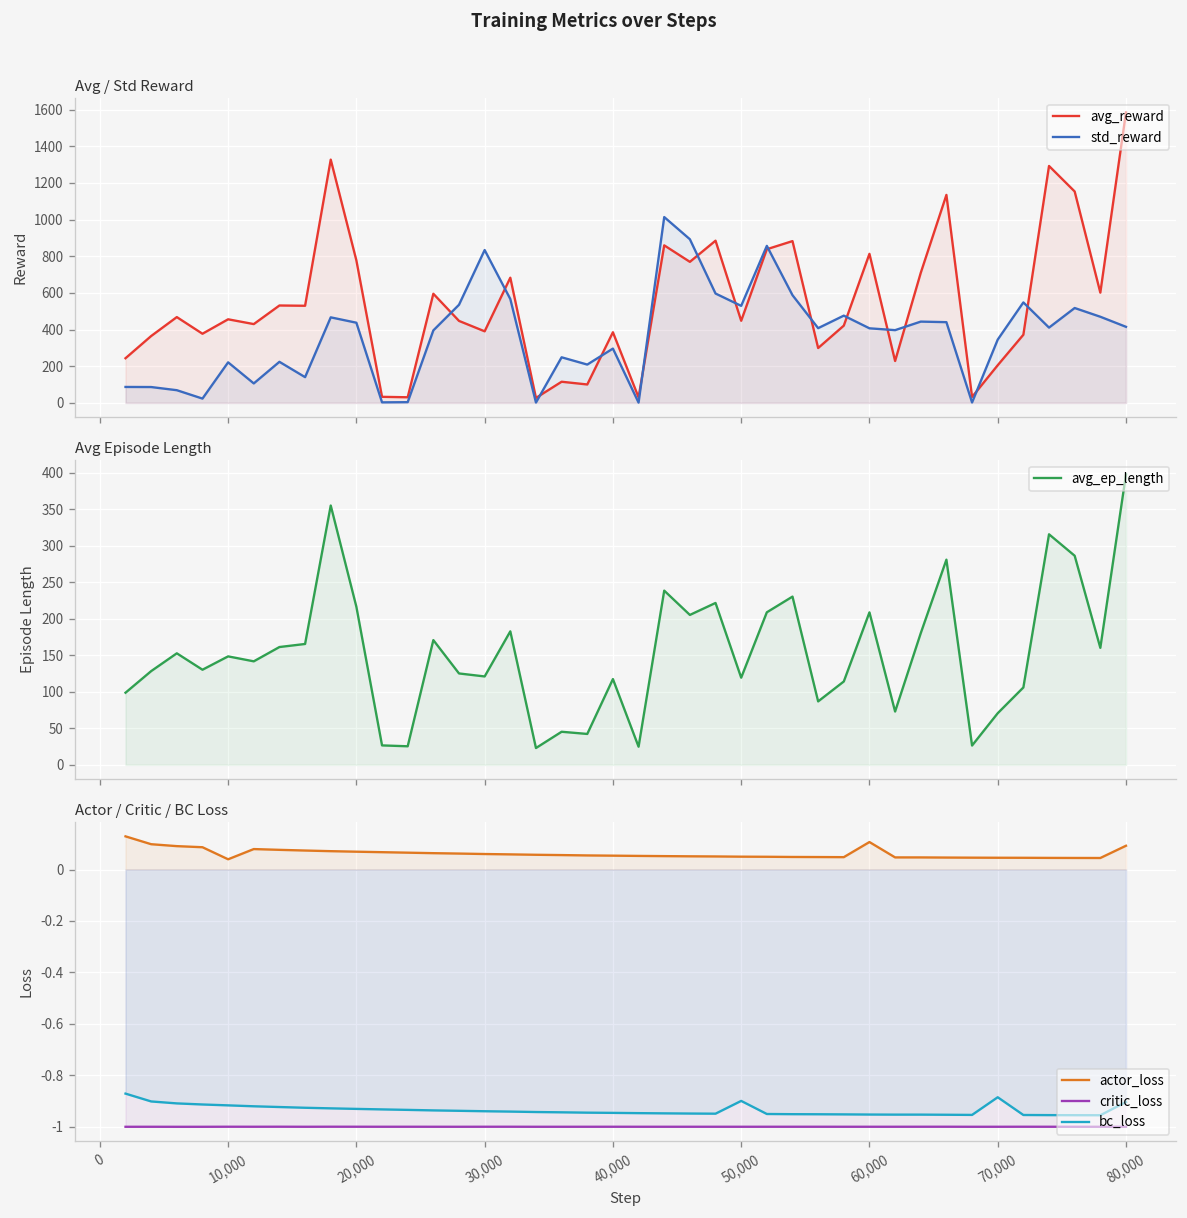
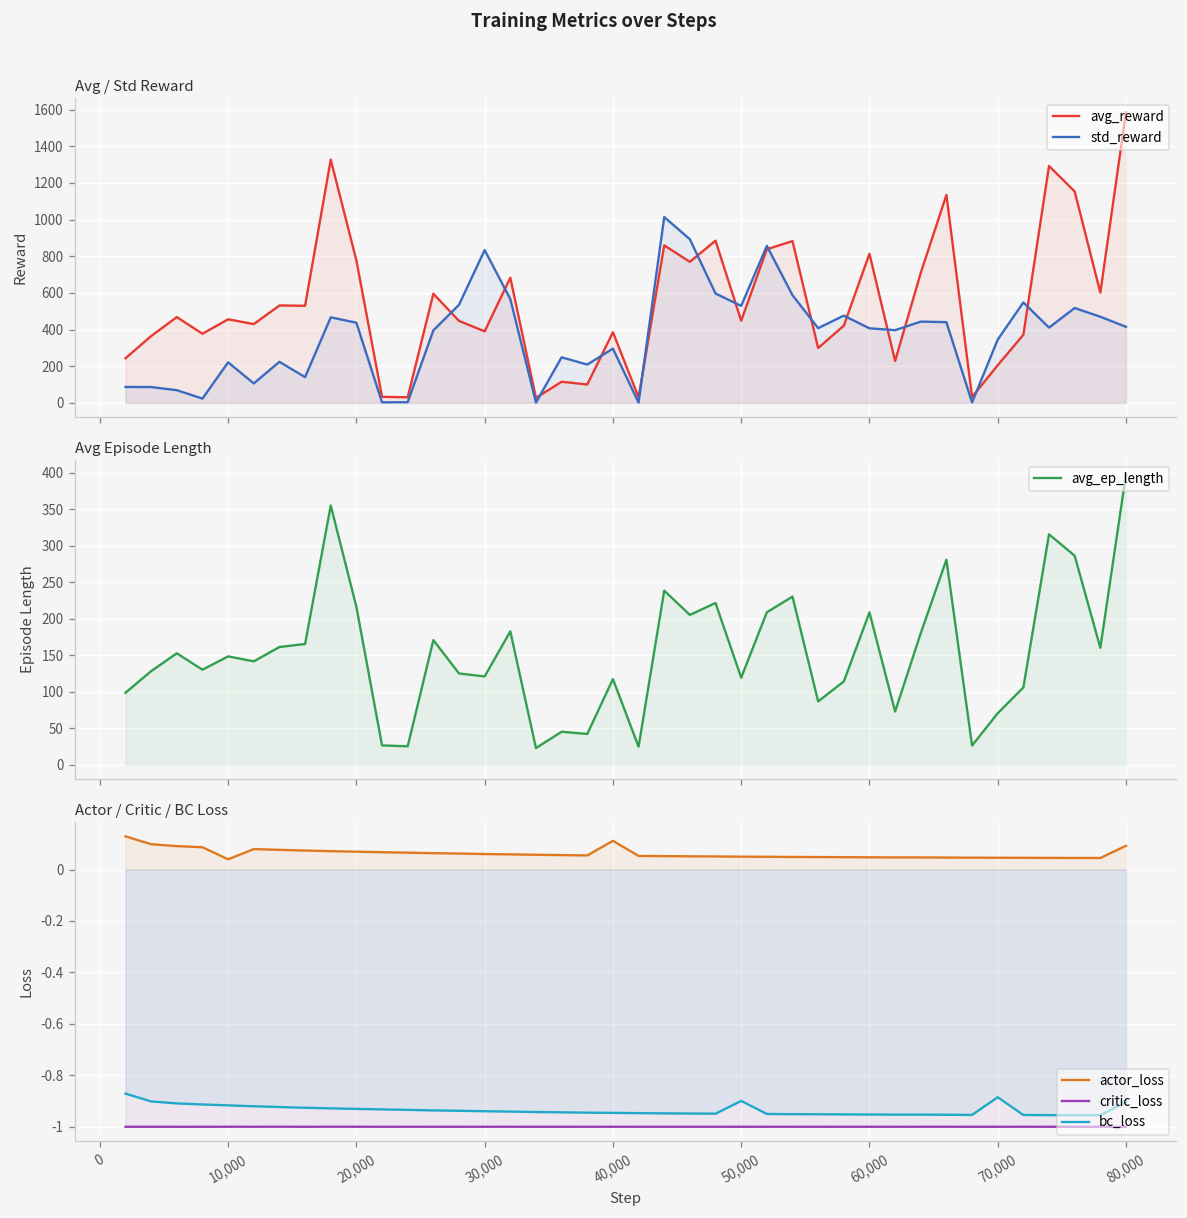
Actor / Critic / BC Loss, actor_loss, 40,000: 0.05 -> 0.11
Actor / Critic / BC Loss, actor_loss, 60,000: 0.11 -> 0.05
